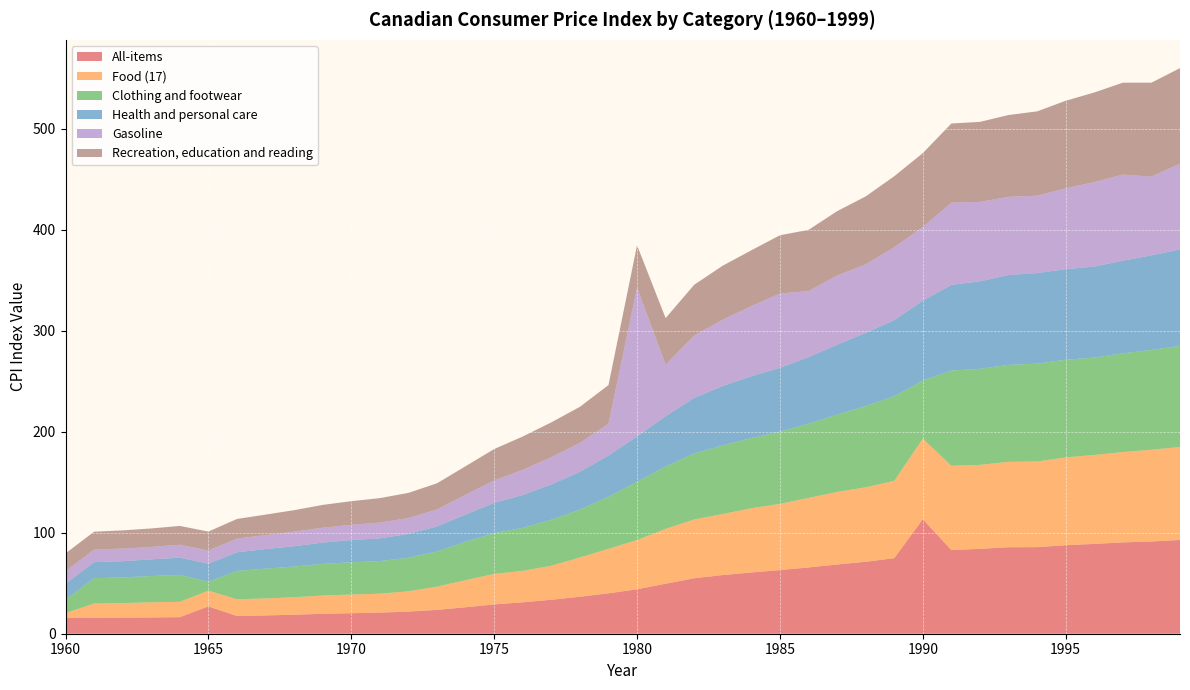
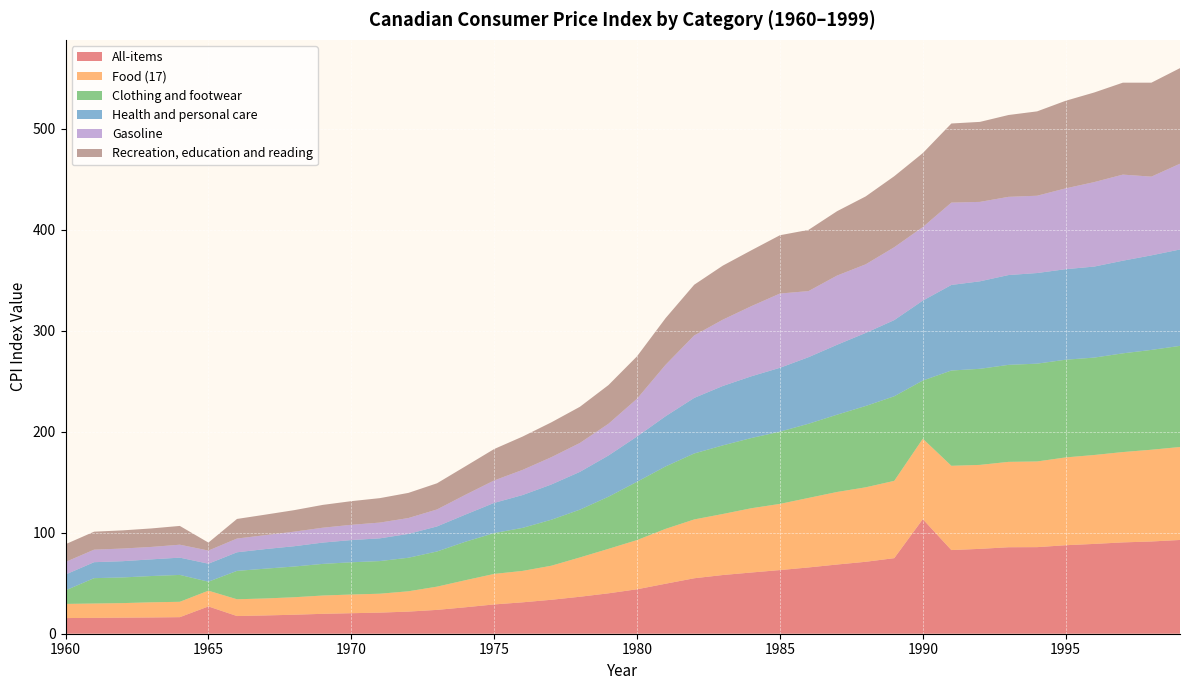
Food (17), 1960: 5 -> 14
Recreation, education and reading, 1965: 19 -> 8
Gasoline, 1980: 147 -> 37
